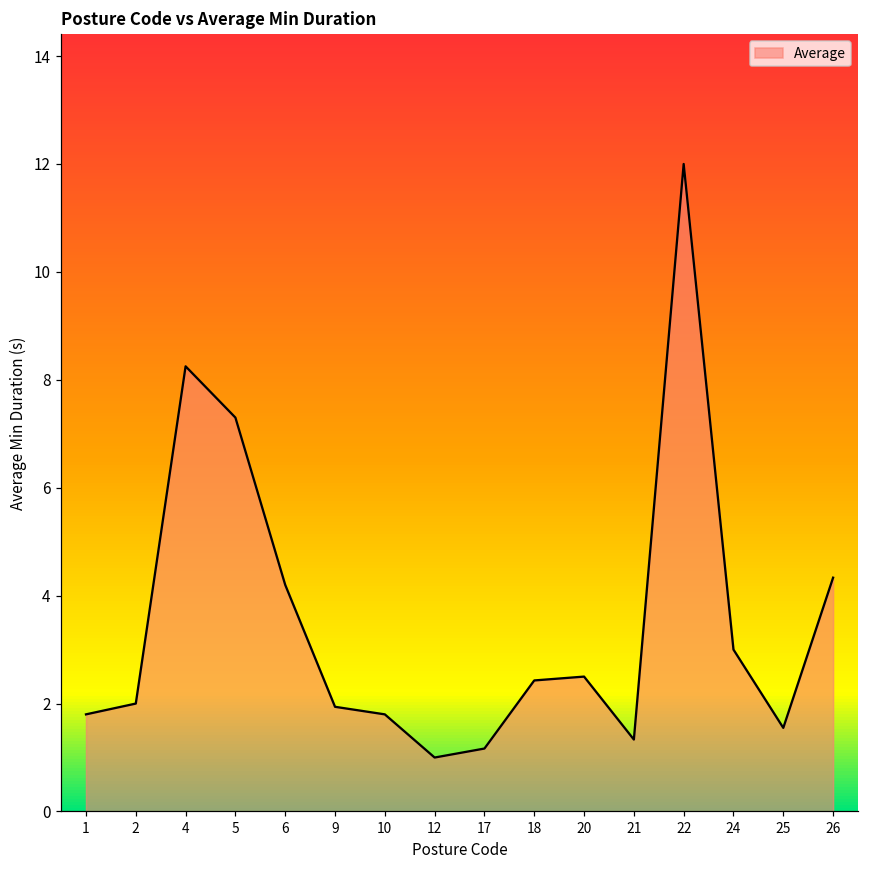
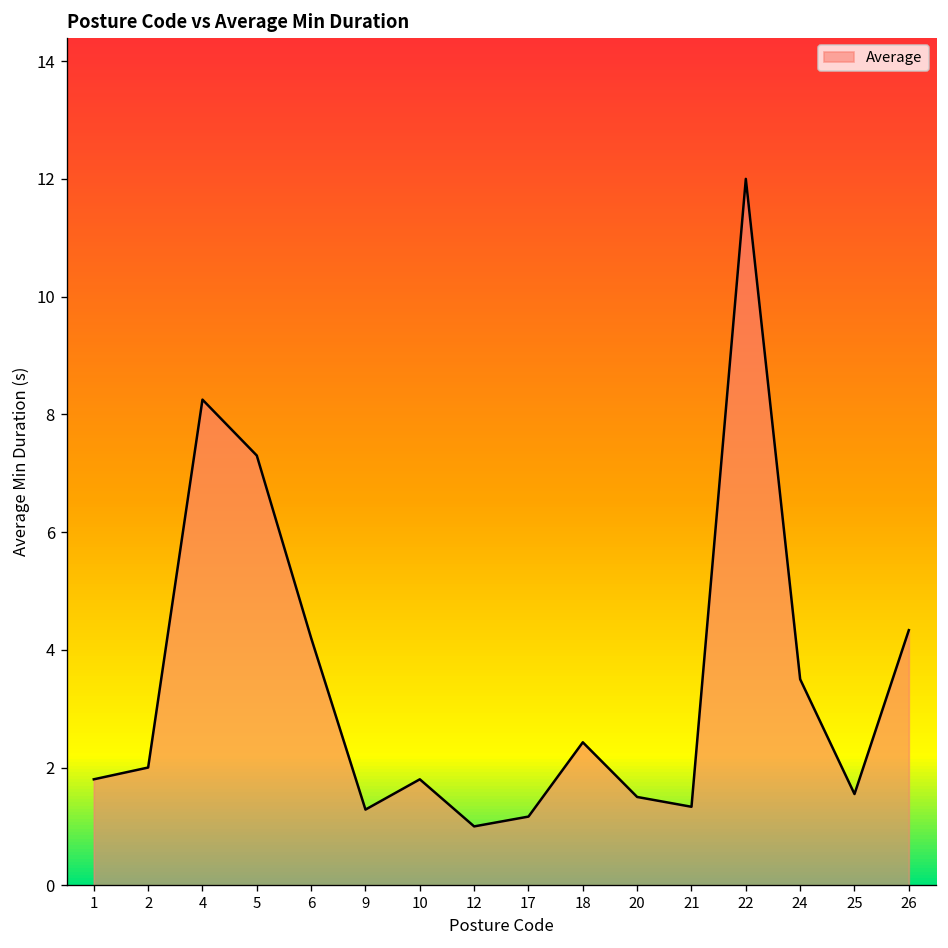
9: 1.9 -> 1.3
20: 2.5 -> 1.5
24: 3.0 -> 3.5
